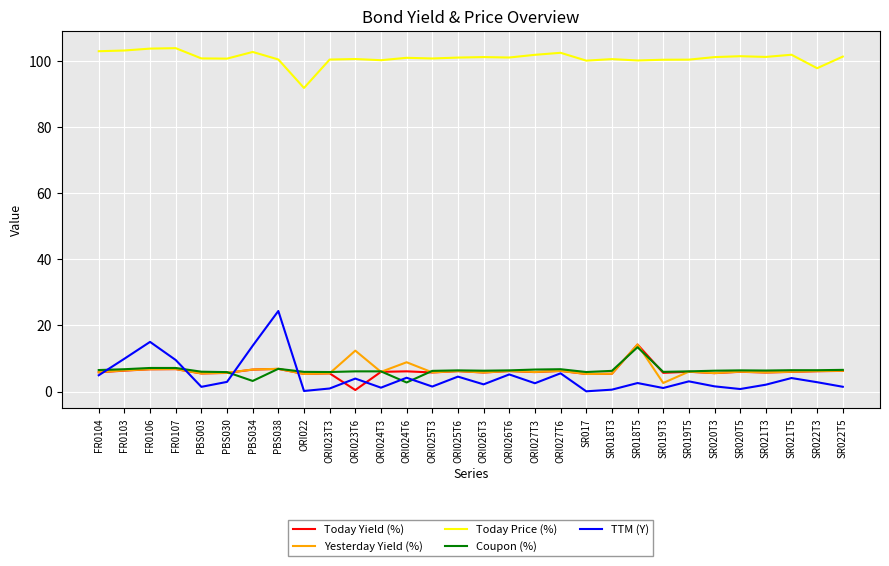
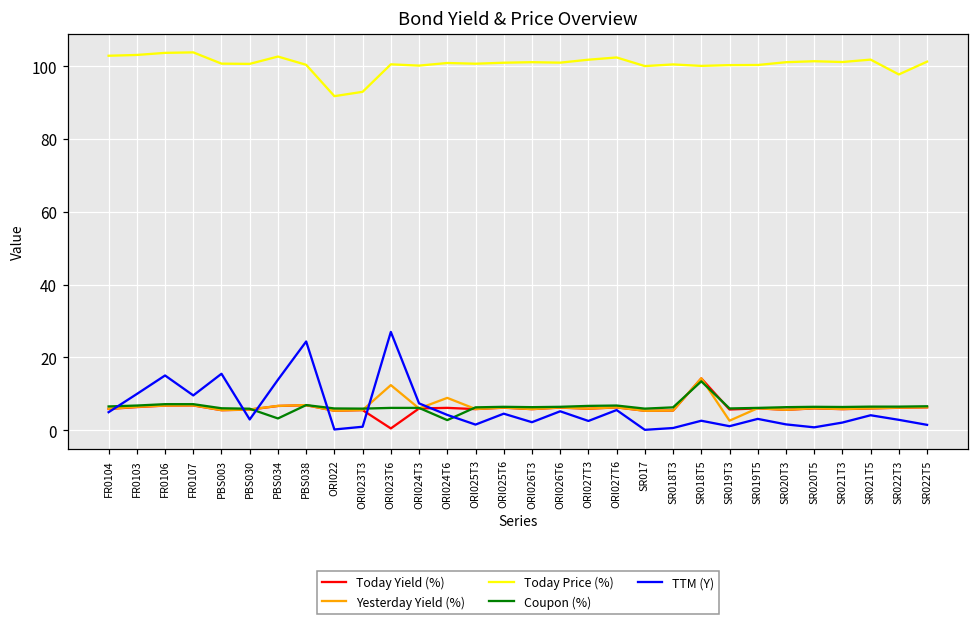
TTM (Y), PBS003: 1 -> 15
Today Price (%), ORI023T3: 100 -> 93
TTM (Y), ORI023T6: 4 -> 27
TTM (Y), ORI024T3: 1 -> 7
